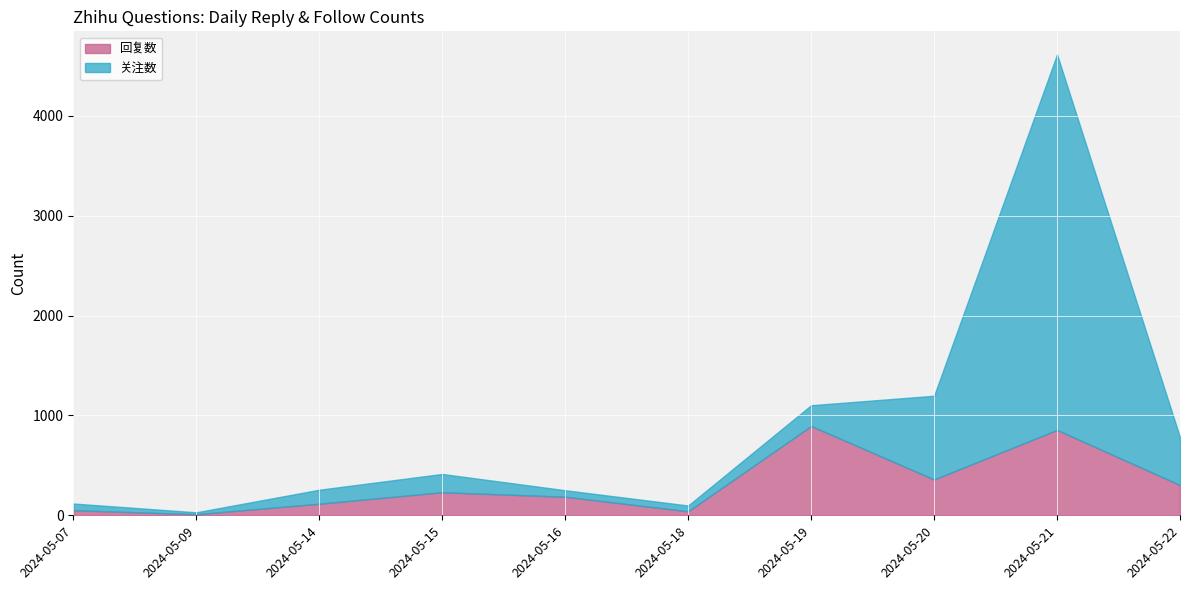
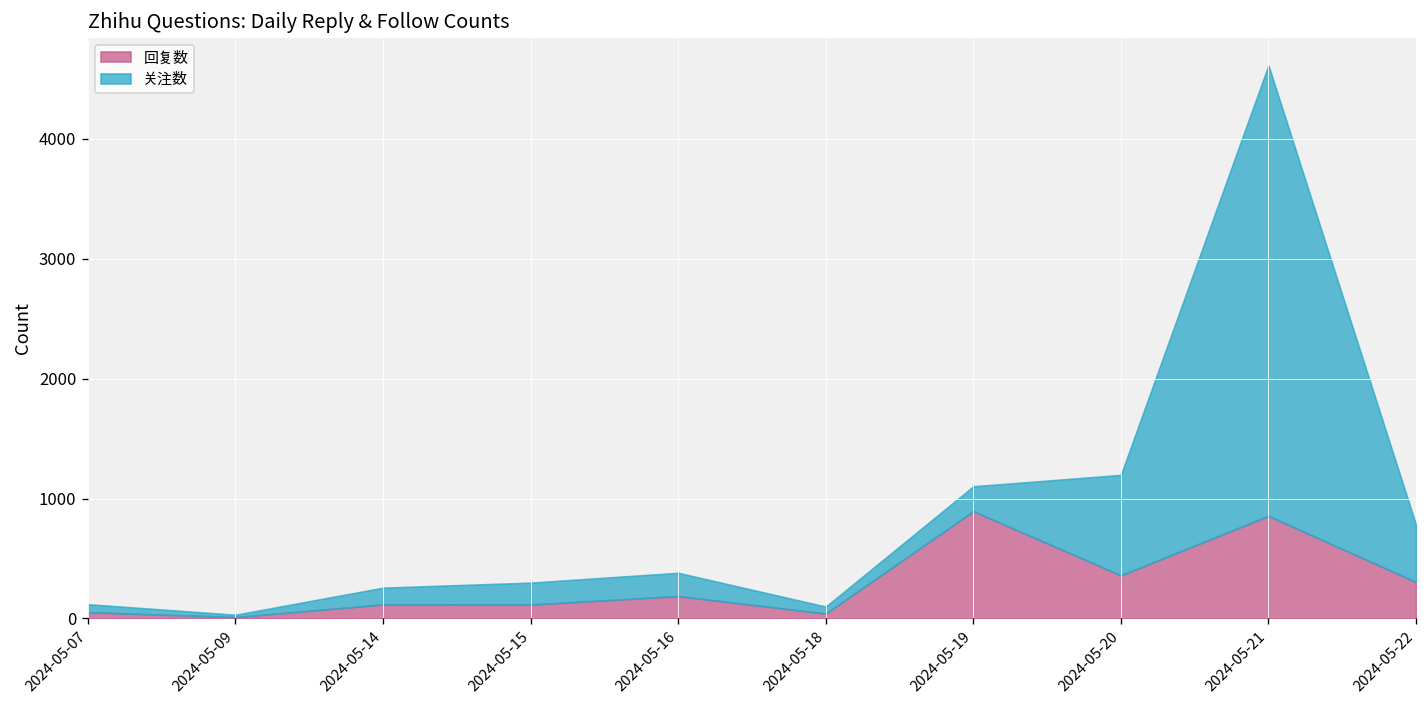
回复数, 2024-05-15: 200 -> 100
关注数, 2024-05-16: 100 -> 200
